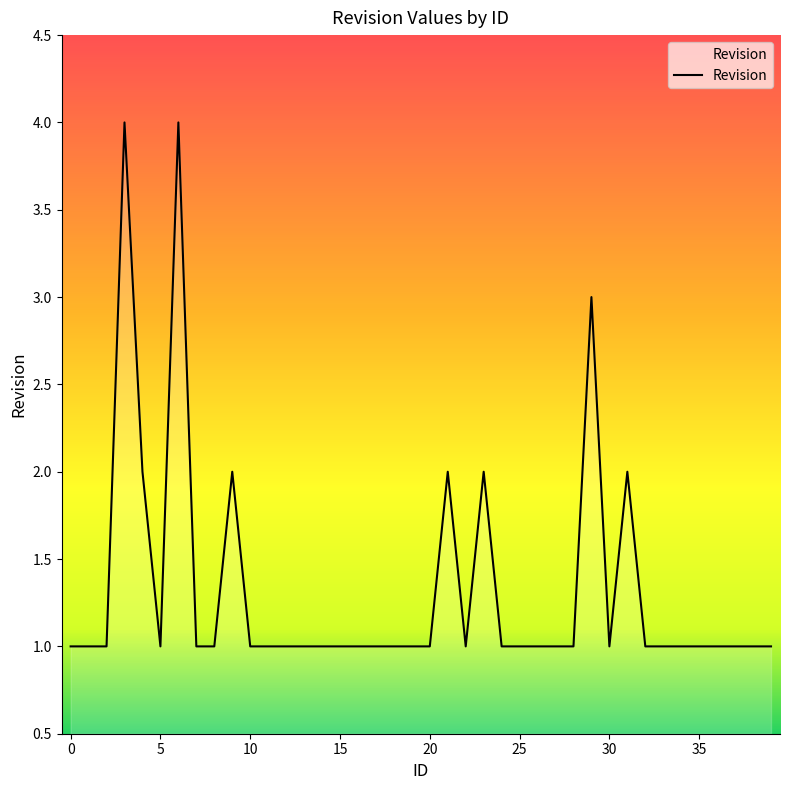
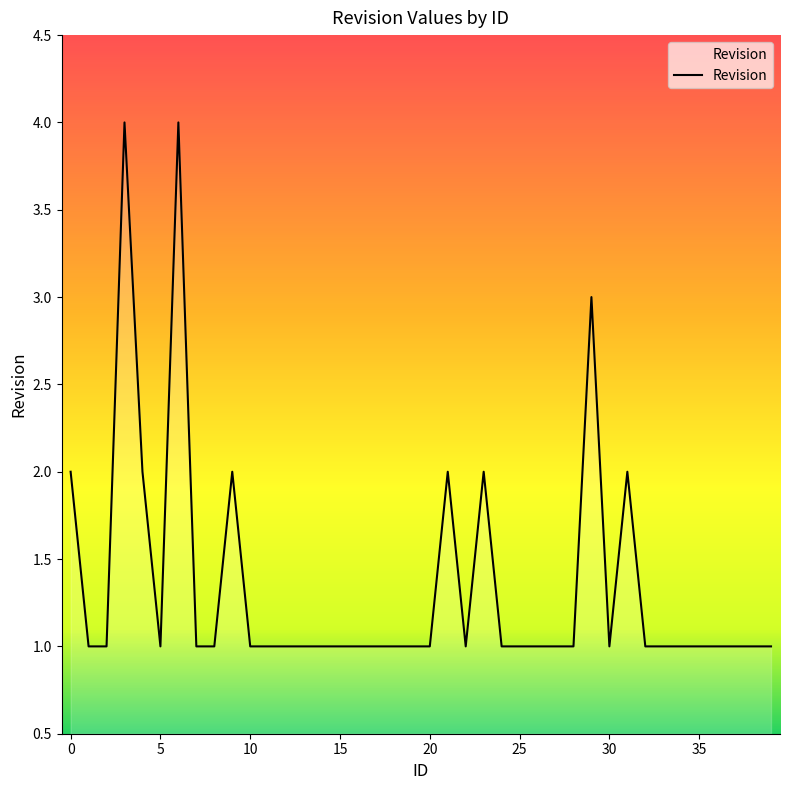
0: 1 -> 2
